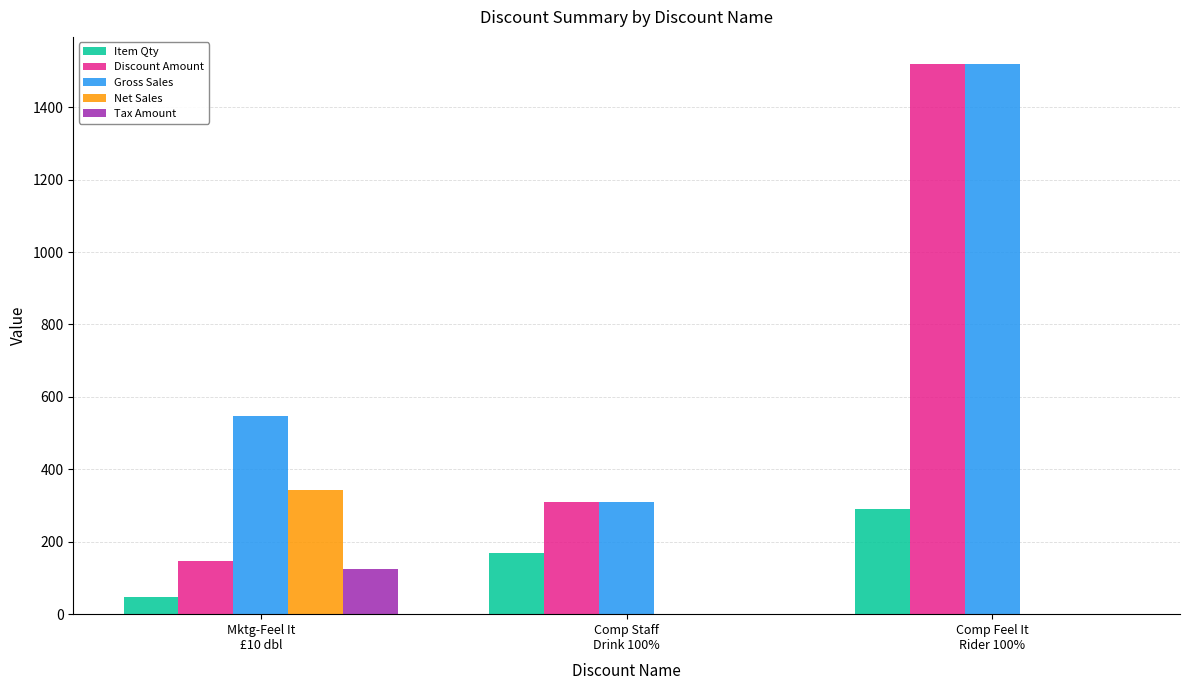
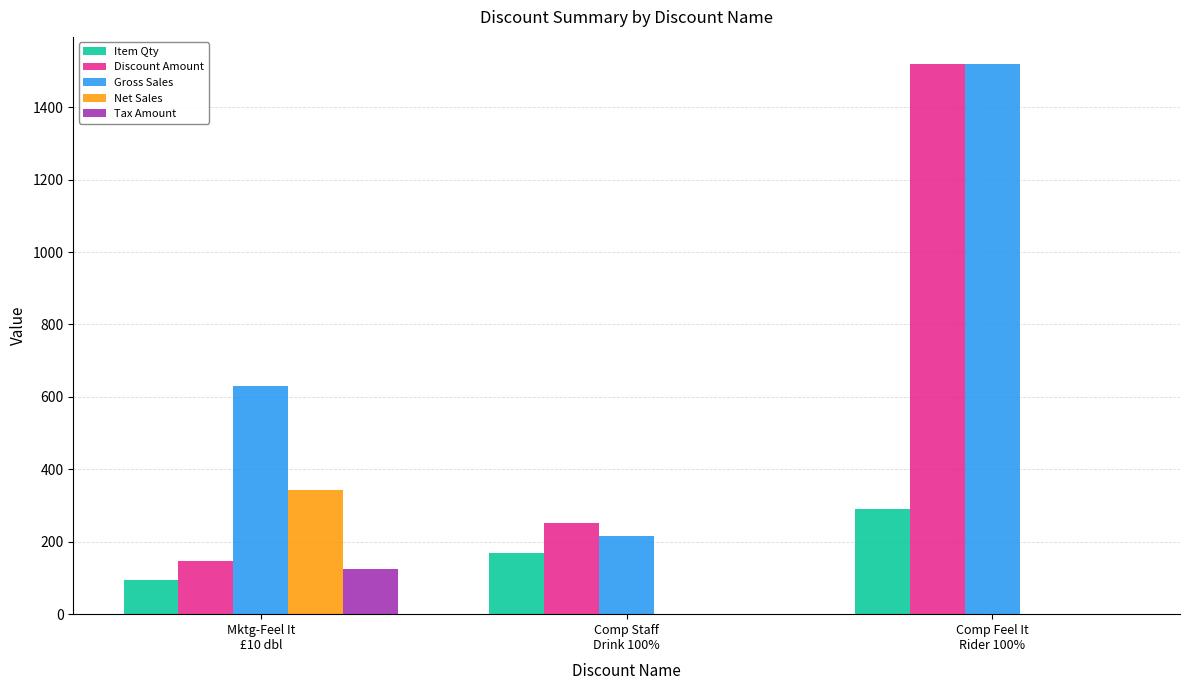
Item Qty, Mktg-Feel It £10 dbl: 50 -> 100
Gross Sales, Mktg-Feel It £10 dbl: 550 -> 630
Discount Amount, Comp Staff Drink 100%: 310 -> 250
Gross Sales, Comp Staff Drink 100%: 310 -> 220
